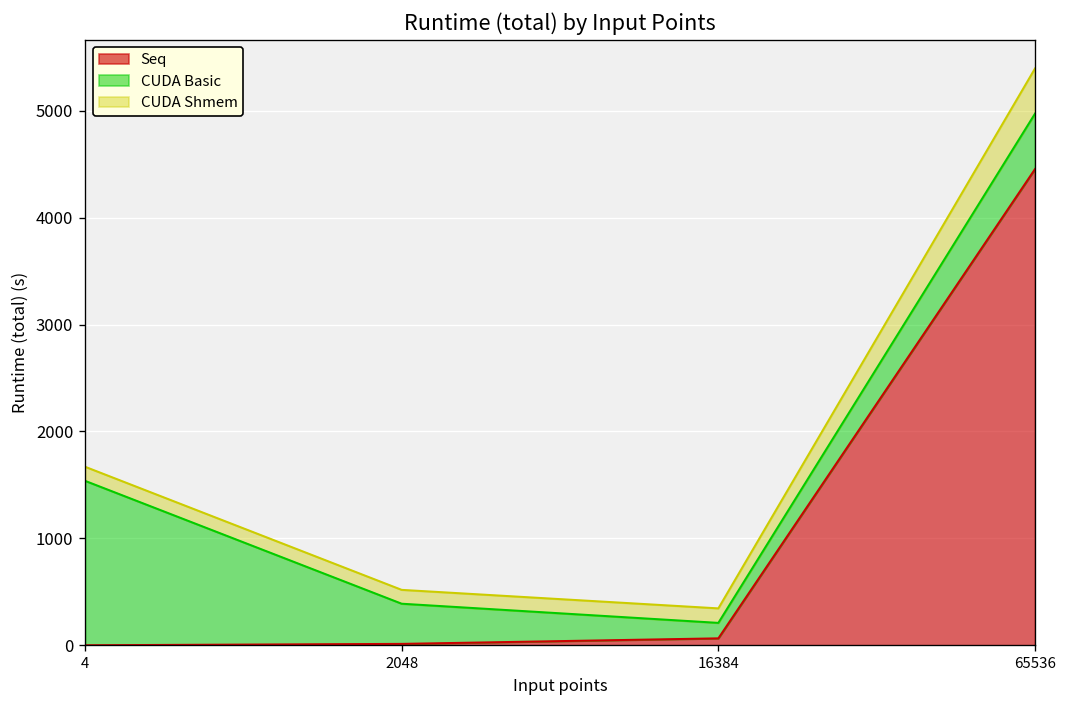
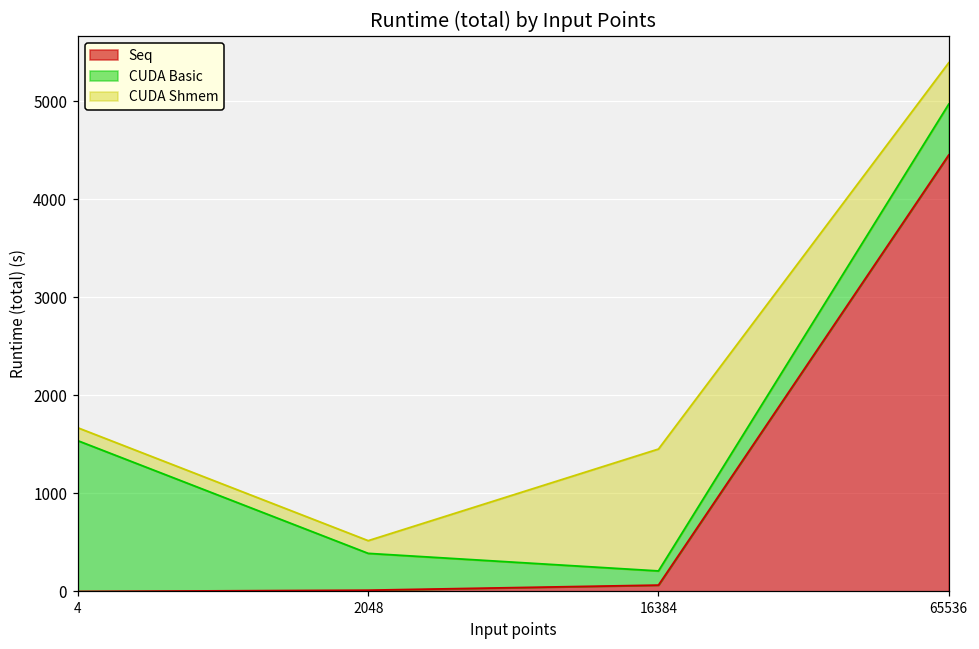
CUDA Shmem, 16384: 100 -> 1200
